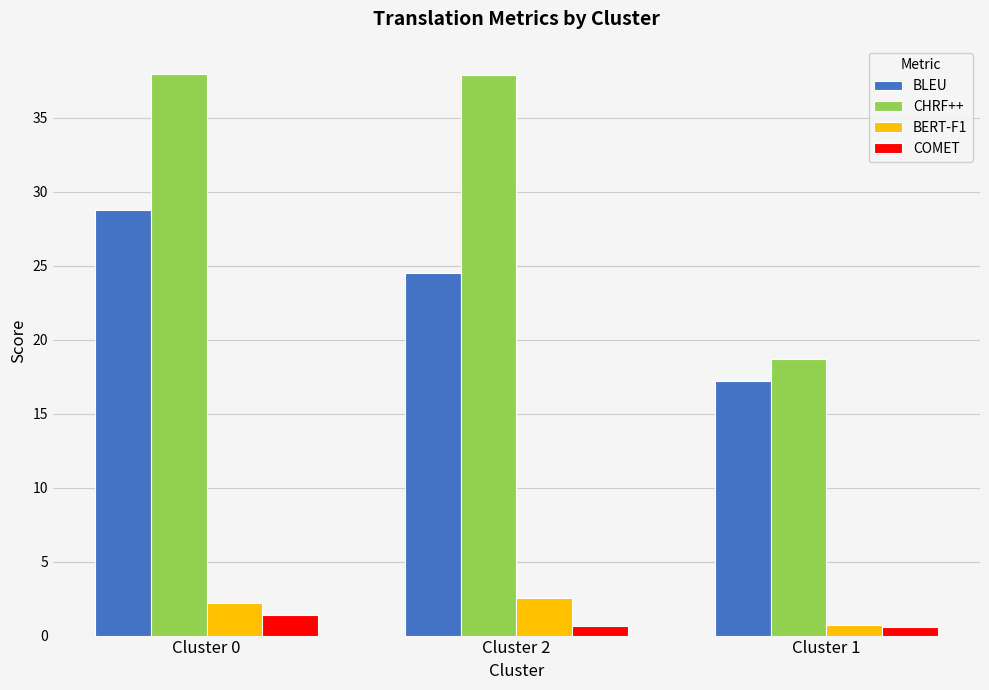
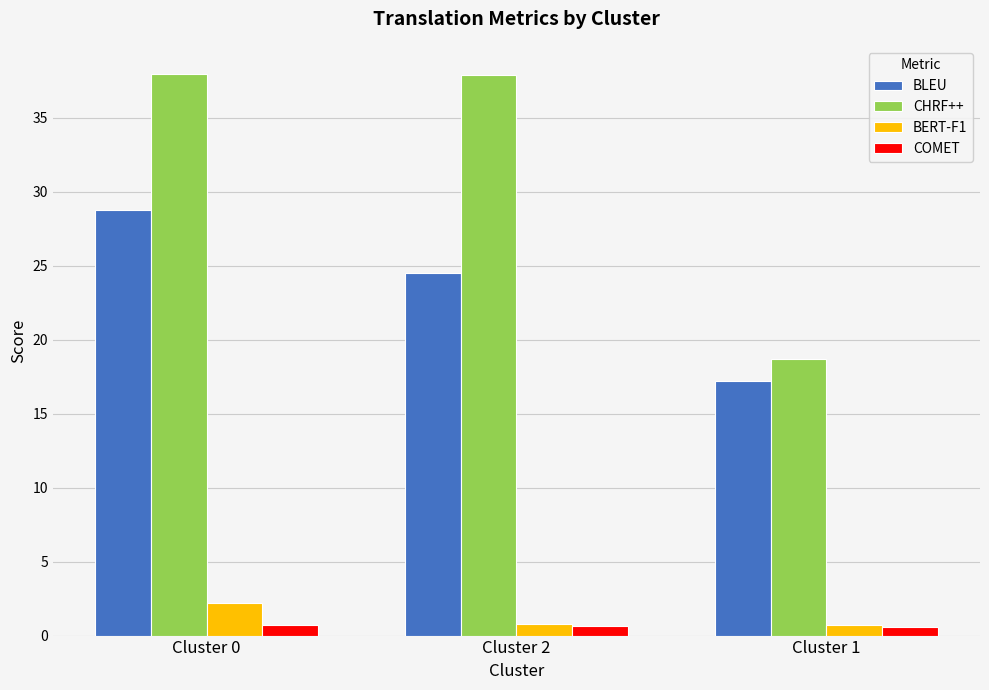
COMET, Cluster 0: 1.4 -> 0.7
BERT-F1, Cluster 2: 2.5 -> 0.8
